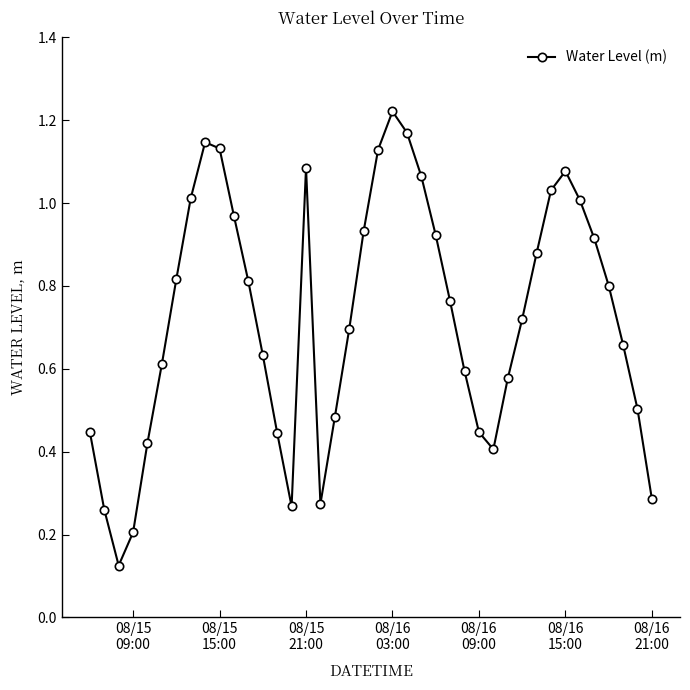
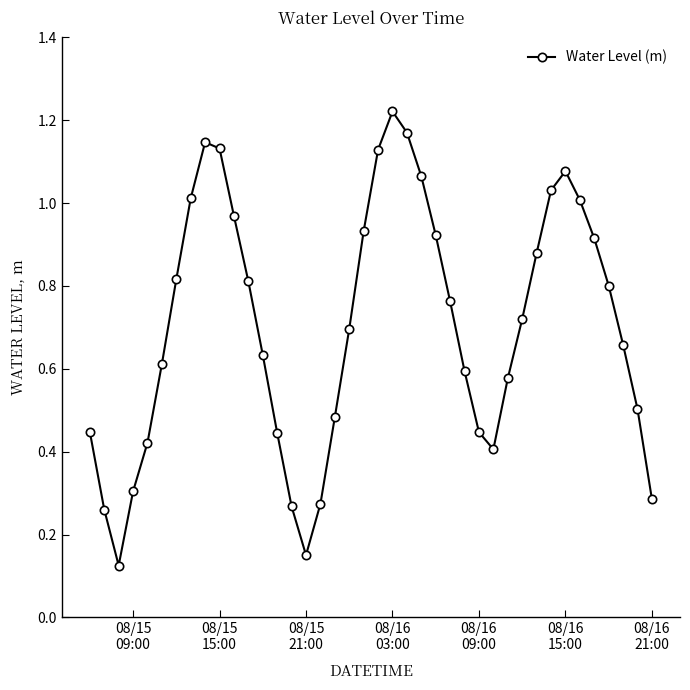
08/15 09:00: 0.21 -> 0.30
08/15 21:00: 1.09 -> 0.15
